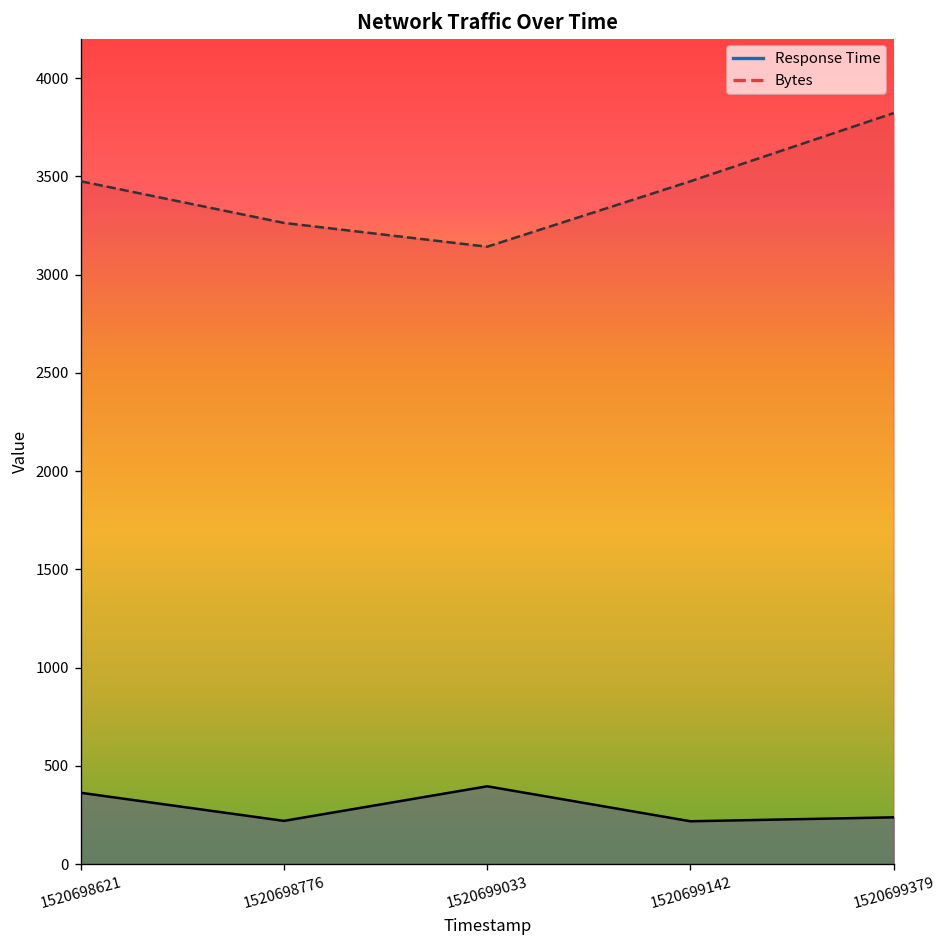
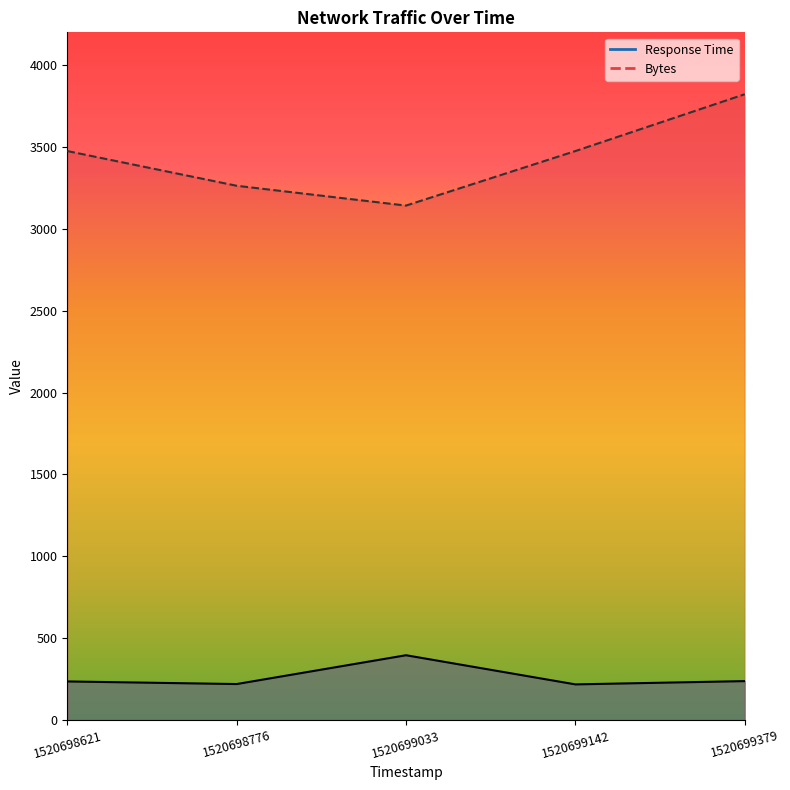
Response Time, 1520698621: 360 -> 240
